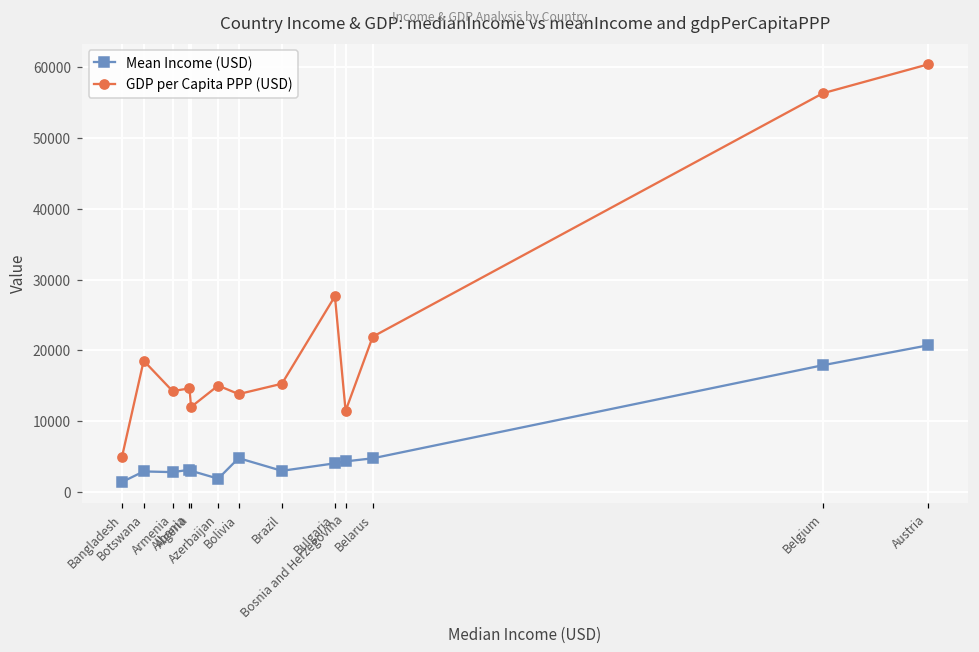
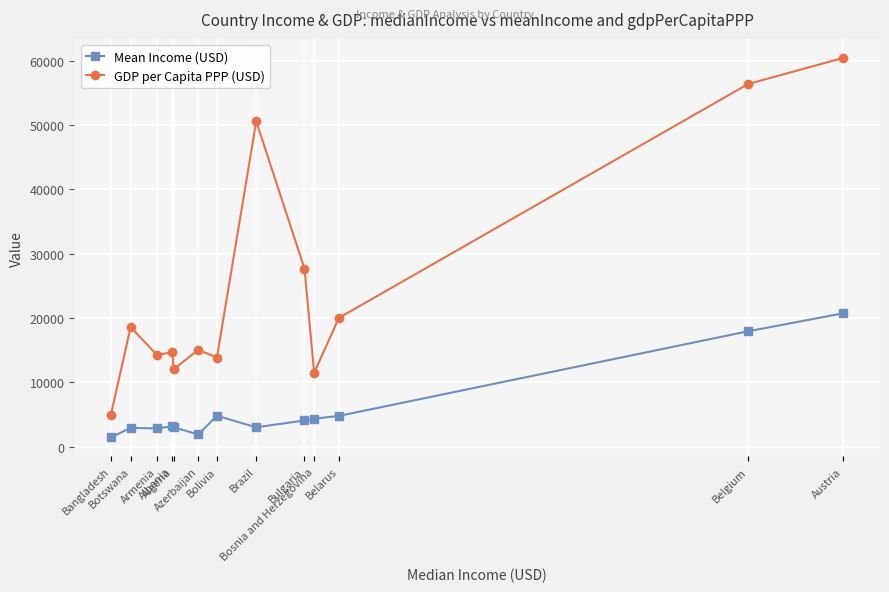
GDP per Capita PPP (USD), Brazil: 15000 -> 51000
GDP per Capita PPP (USD), Belarus: 22000 -> 20000
